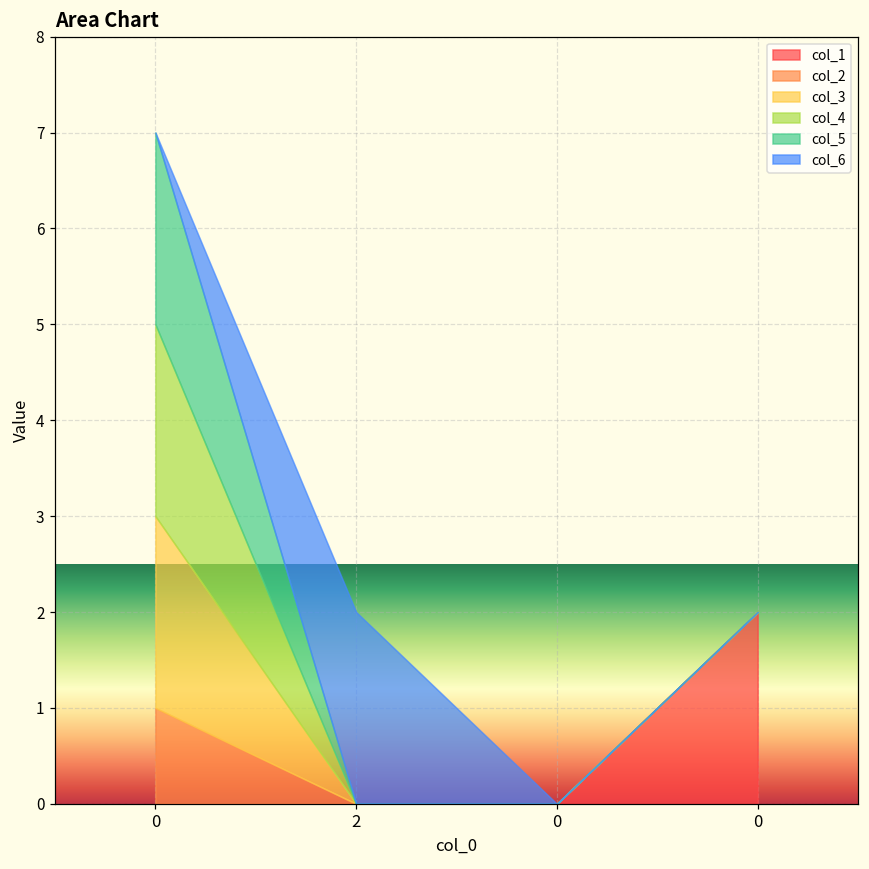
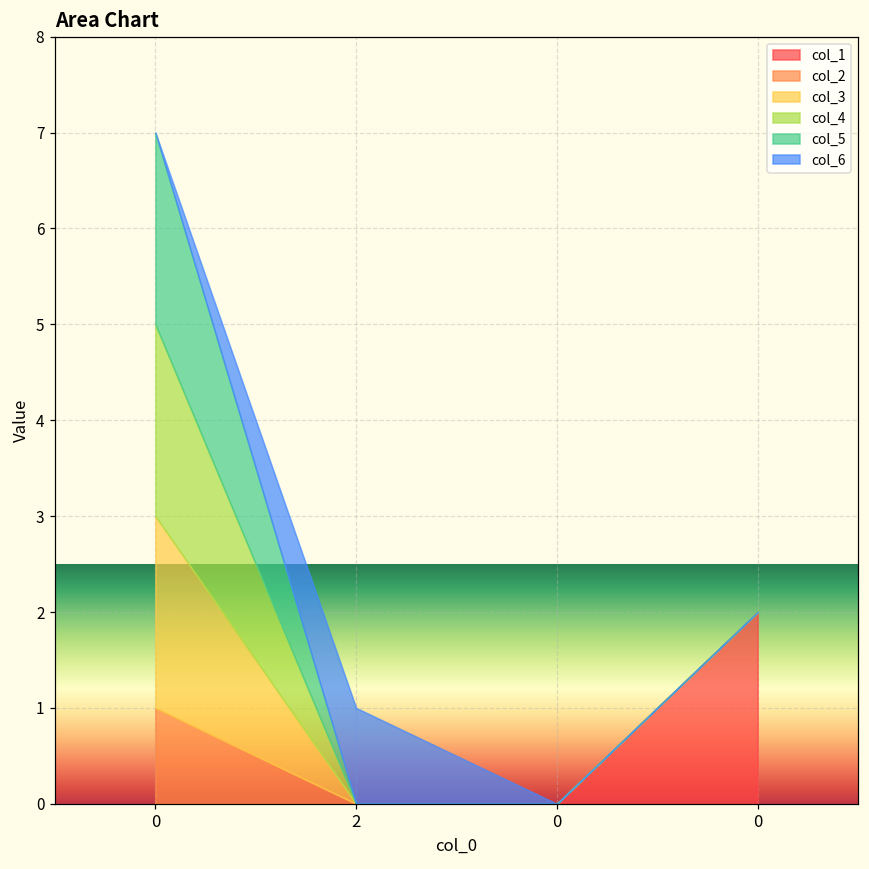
col_6, 2: 2 -> 1
